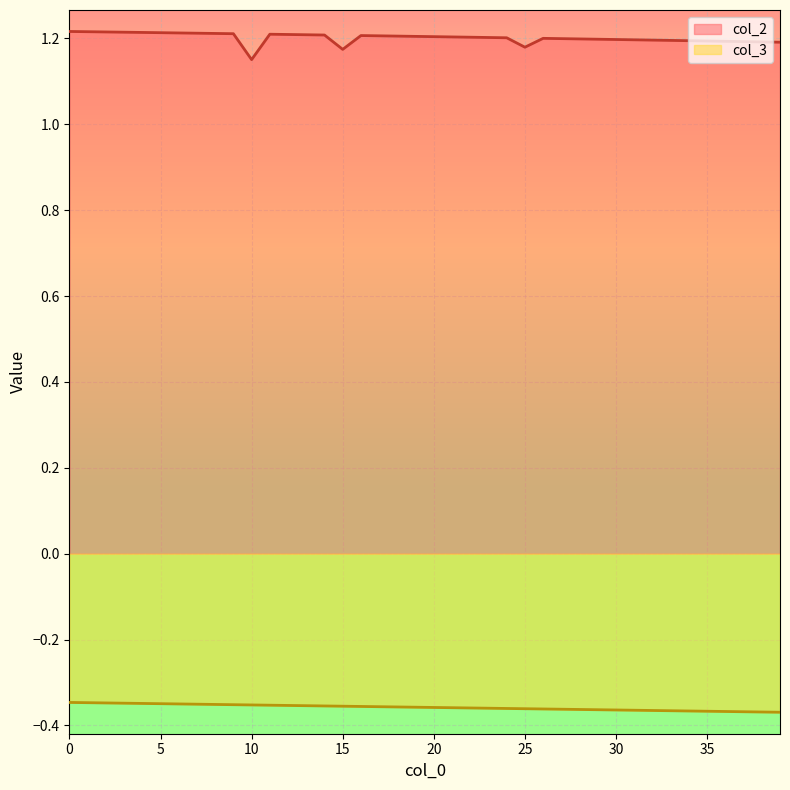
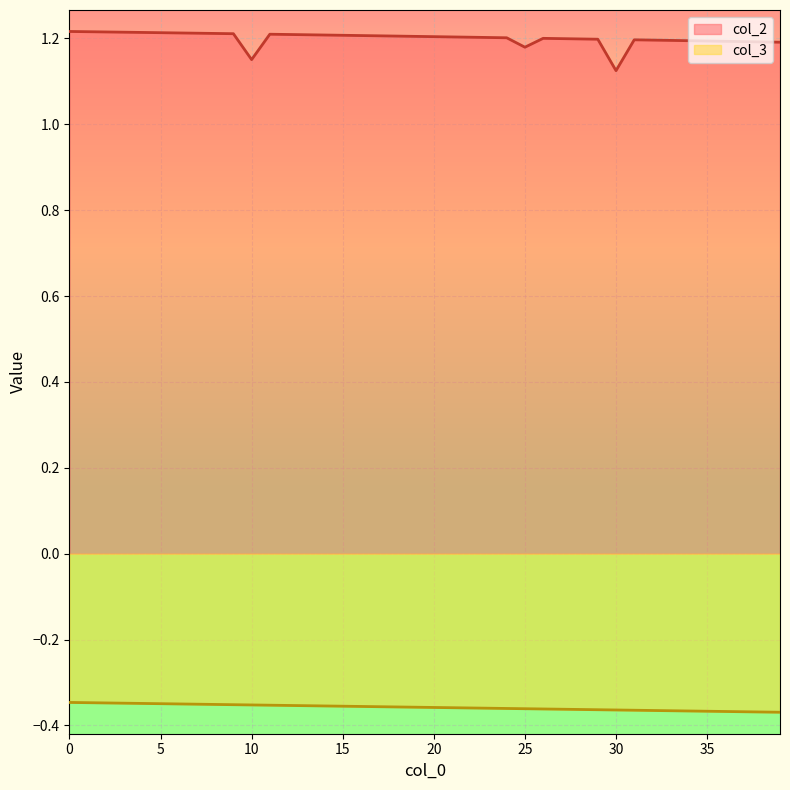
col_2, 15: 1.17 -> 1.21
col_2, 30: 1.20 -> 1.12
